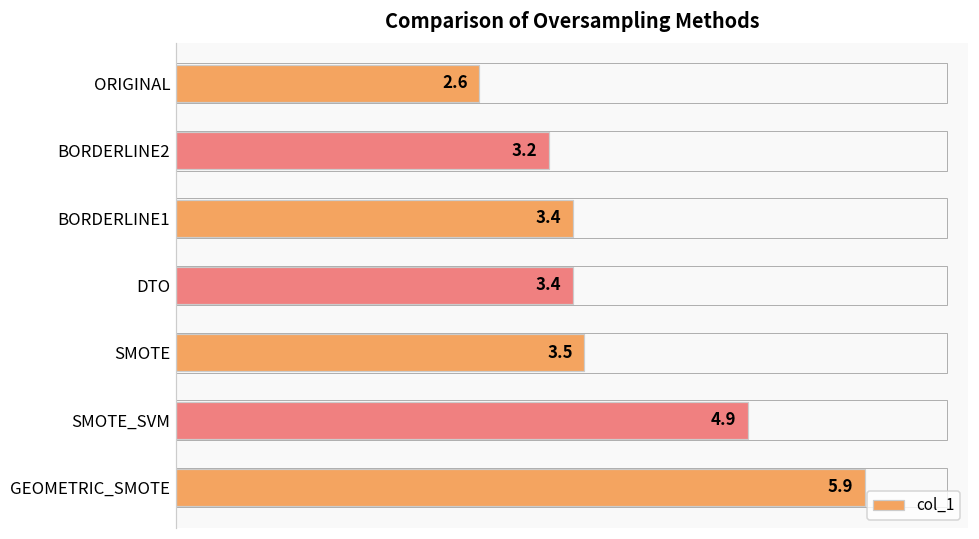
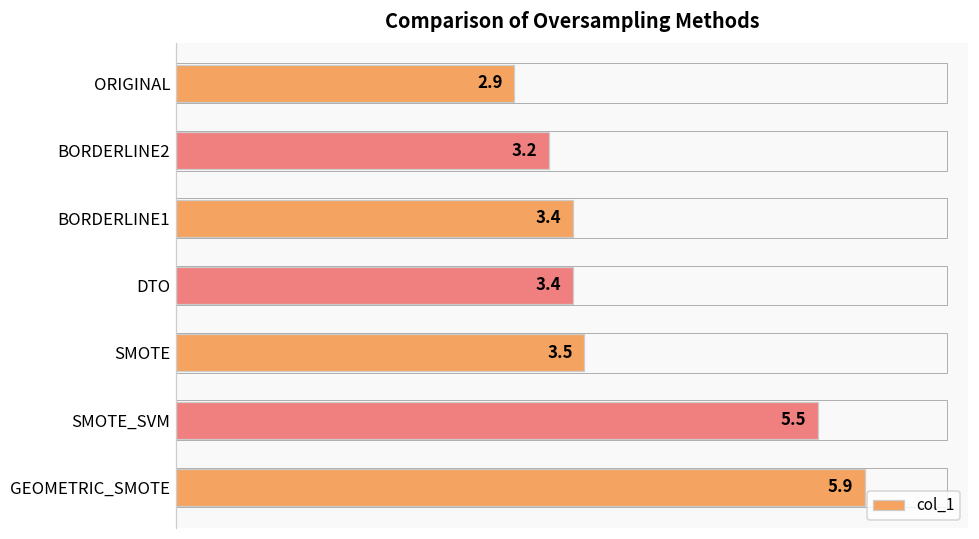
ORIGINAL: 2.6 -> 2.9
SMOTE_SVM: 4.9 -> 5.5
